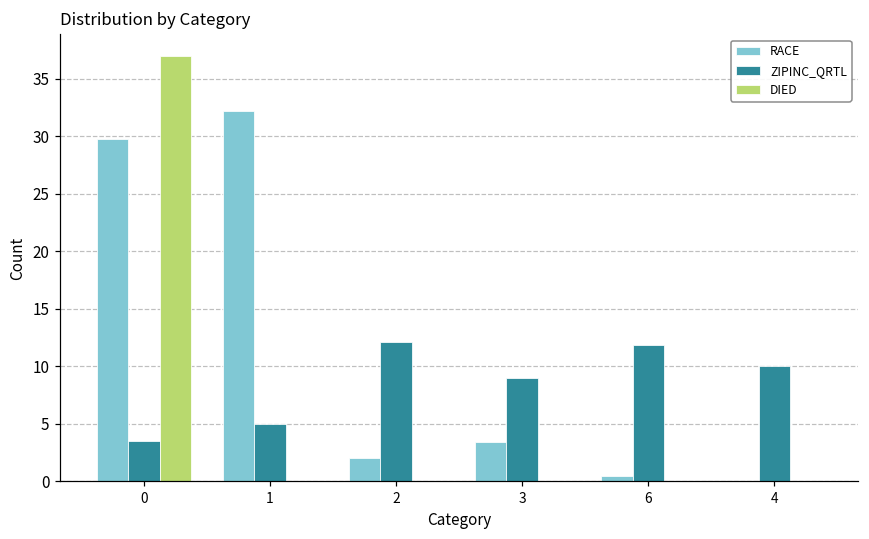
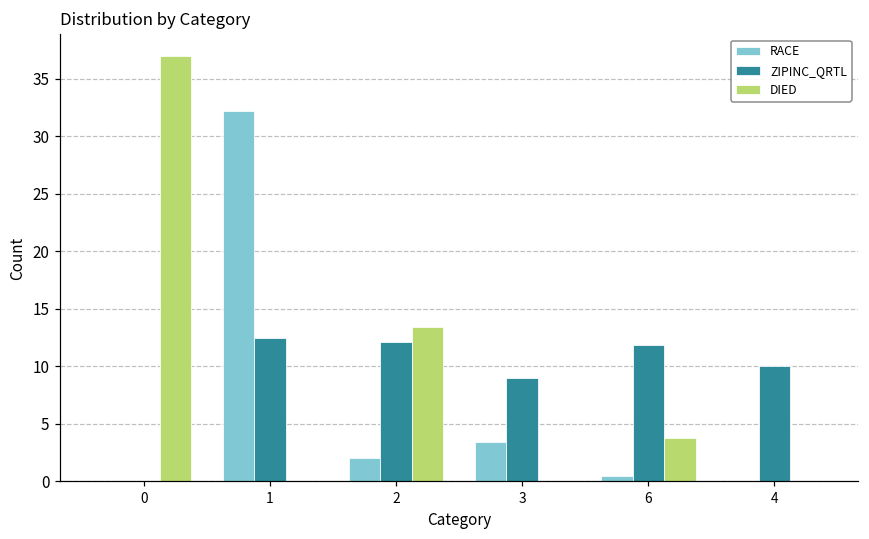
RACE, 0: 29.8 -> 0.0
ZIPINC_QRTL, 0: 3.5 -> 0.0
ZIPINC_QRTL, 1: 5.0 -> 12.5
DIED, 2: 0.0 -> 13.4
DIED, 6: 0.0 -> 3.8
